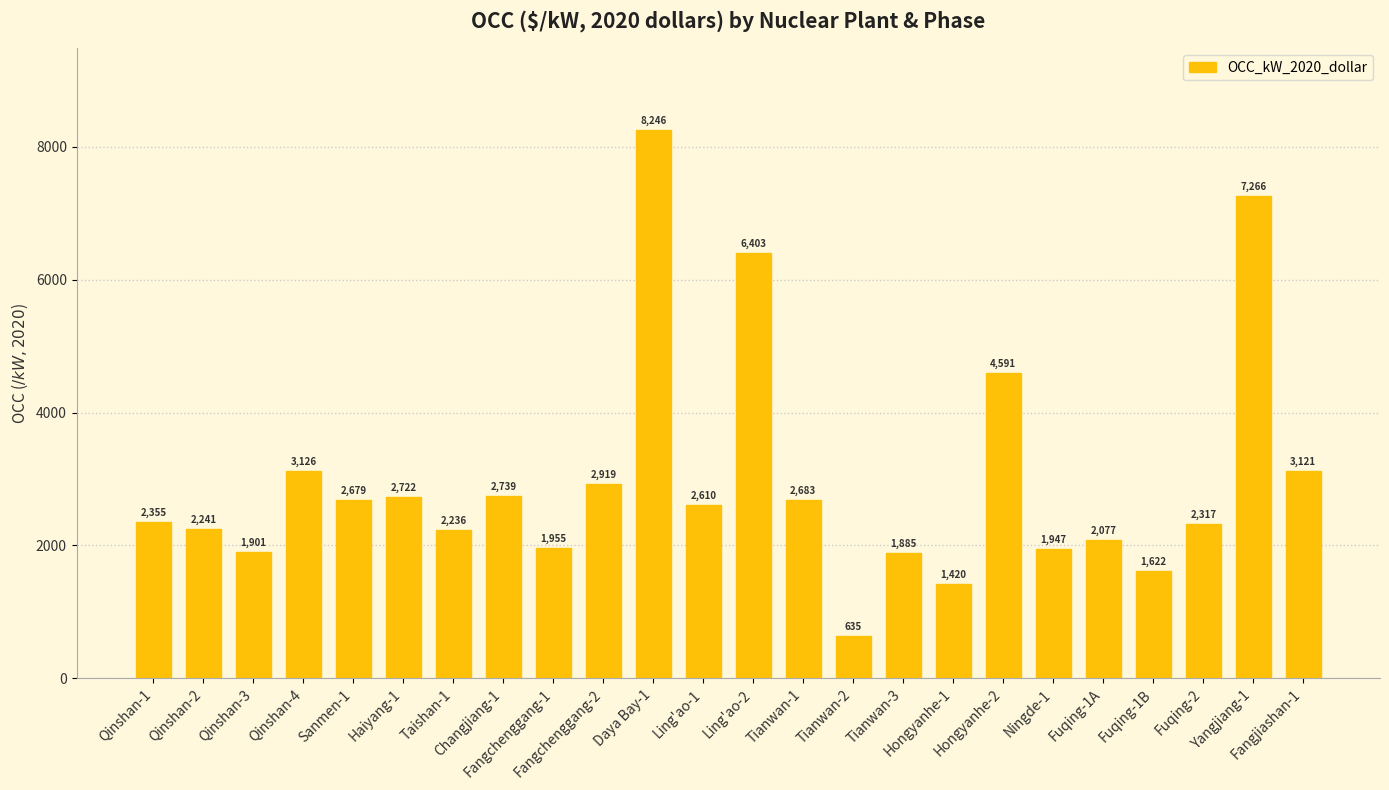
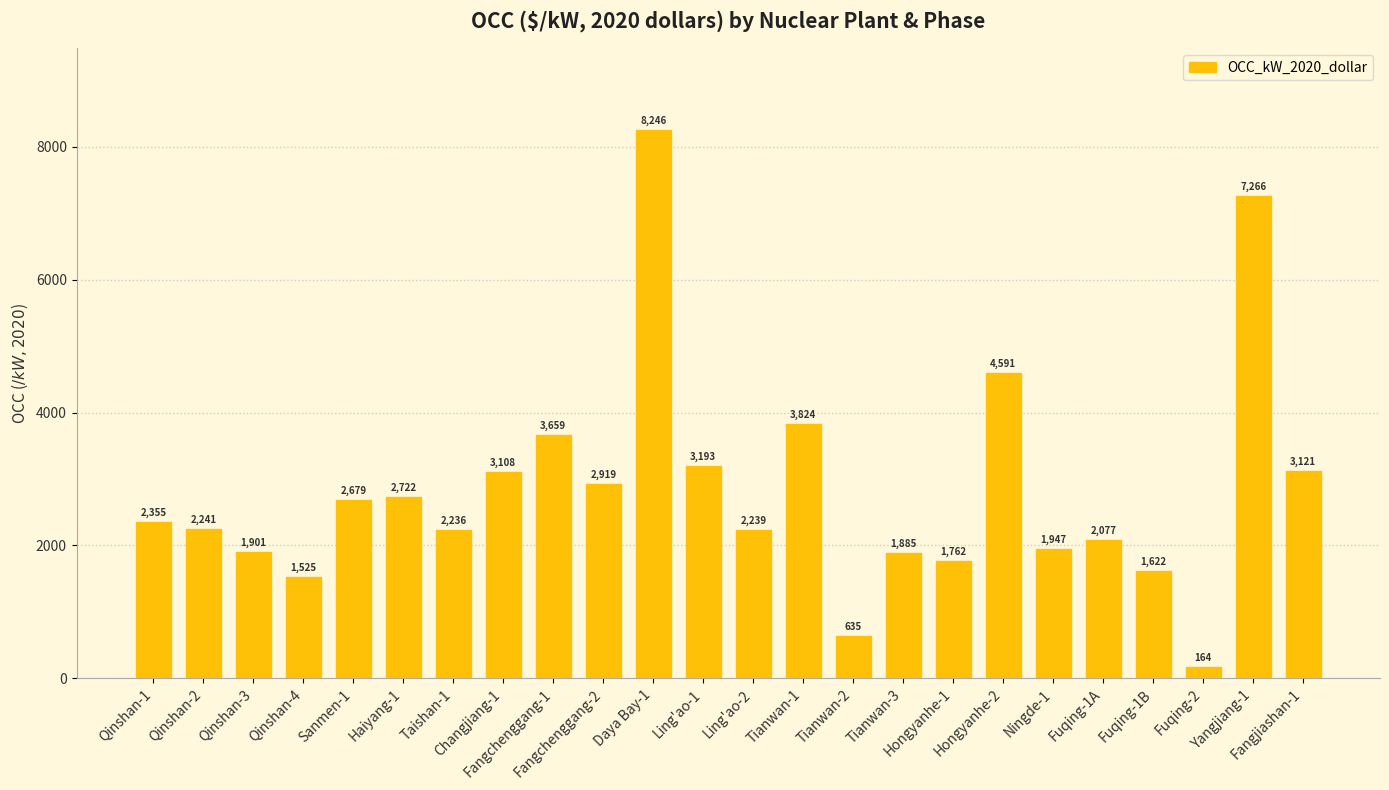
Qinshan-4: 3,126 -> 1,525
Changjiang-1: 2,739 -> 3,108
Fangchenggang-1: 1,955 -> 3,659
Ling'ao-1: 2,610 -> 3,193
Ling'ao-2: 6,403 -> 2,239
Tianwan-1: 2,683 -> 3,824
Hongyanhe-1: 1,420 -> 1,762
Fuqing-2: 2,317 -> 164
